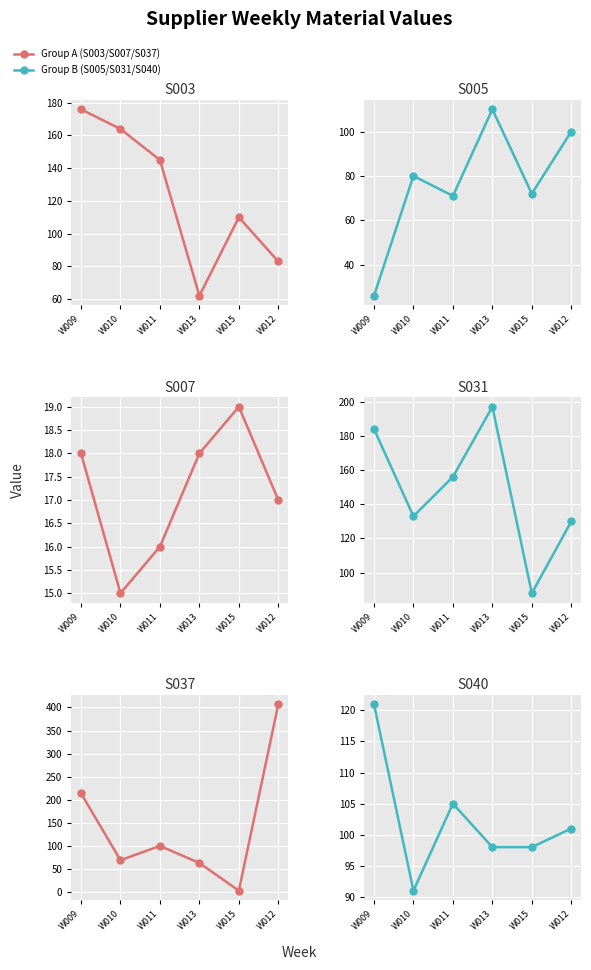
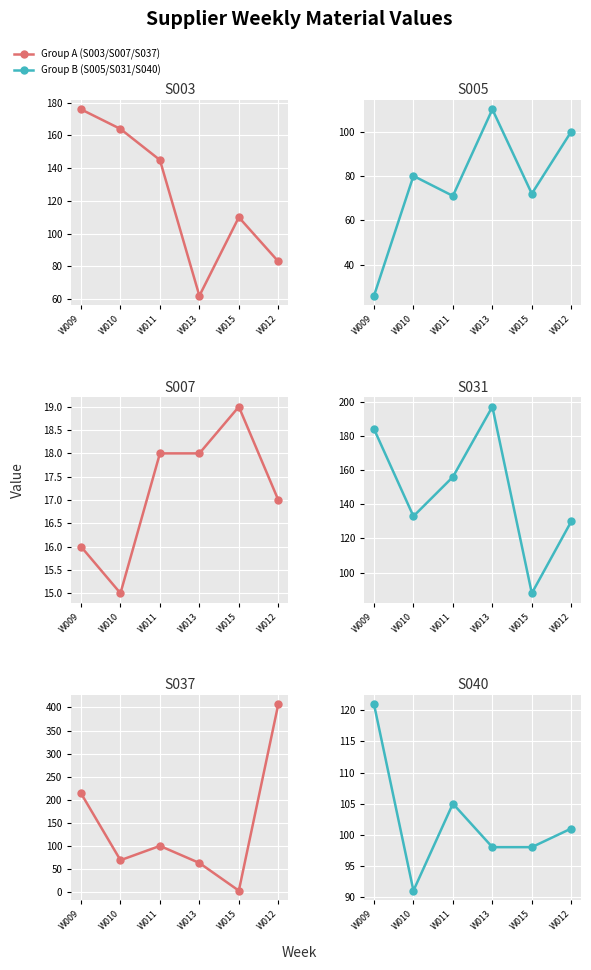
S007, W009: 18 -> 16
S007, W011: 16 -> 18
